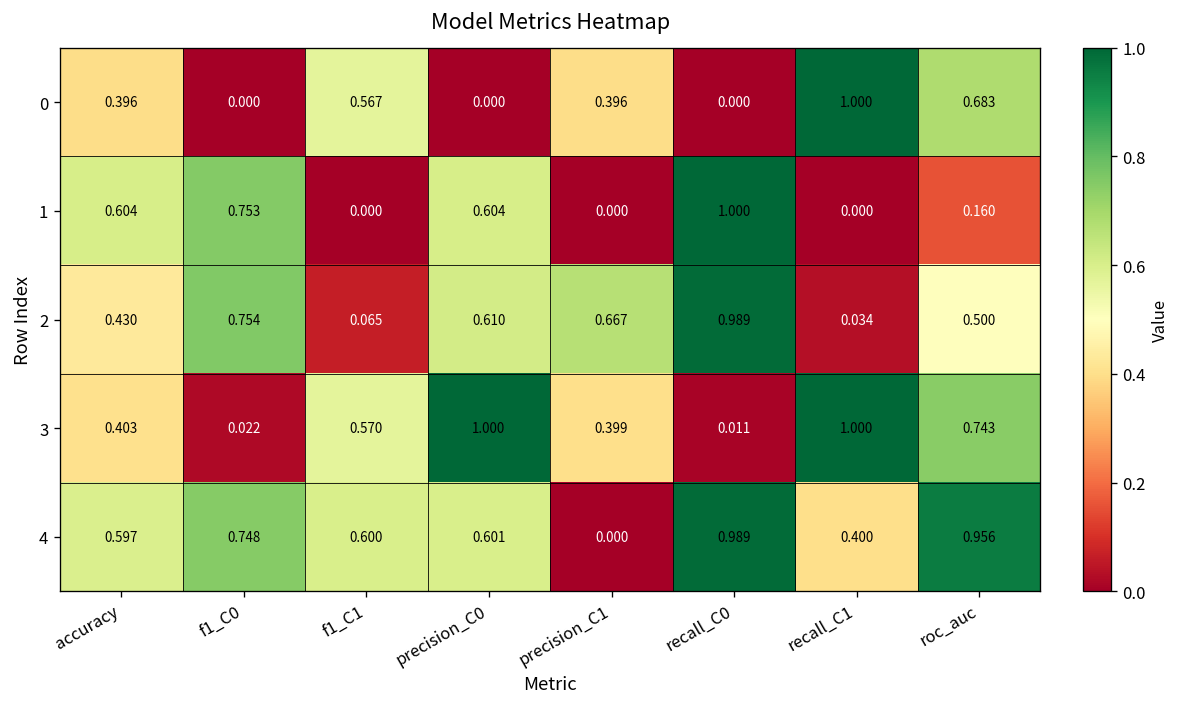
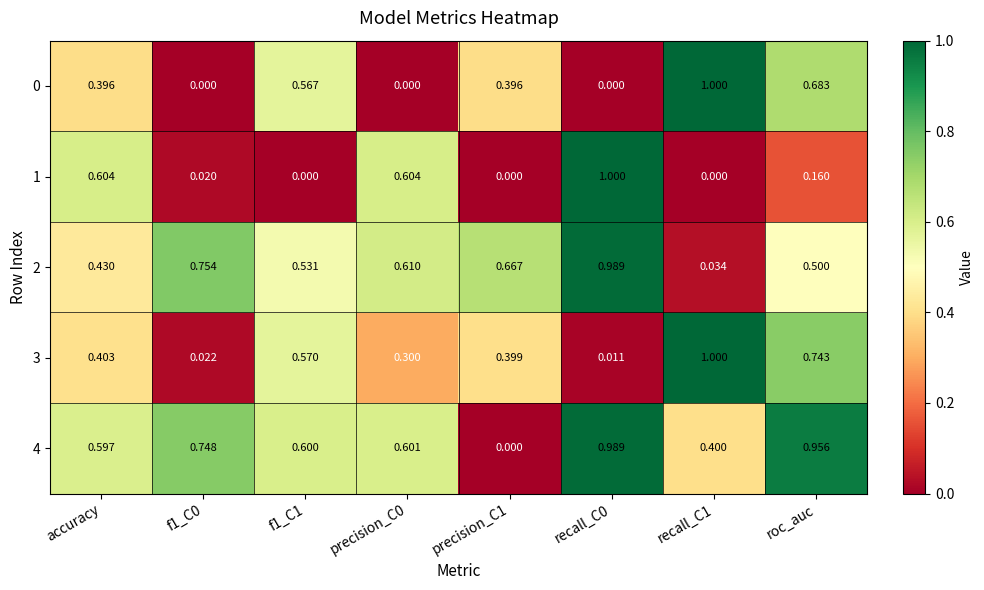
1, f1_C0: 0.753 -> 0.020
2, f1_C1: 0.065 -> 0.531
3, precision_C0: 1.000 -> 0.300
